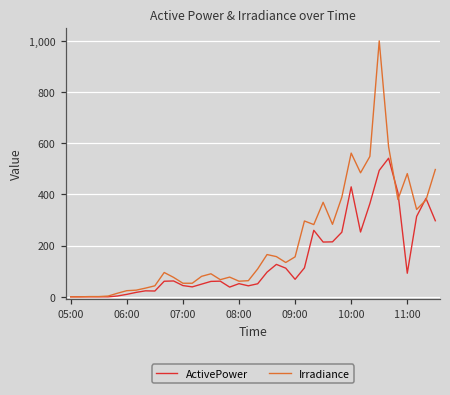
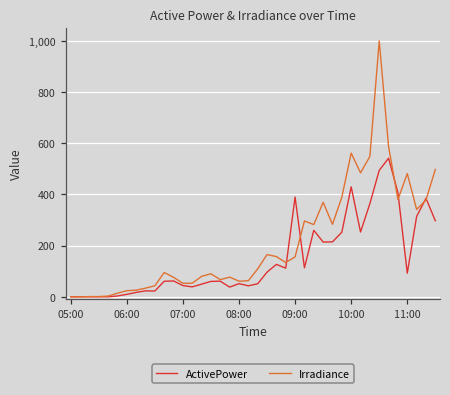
ActivePower, 09:00: 70 -> 390
